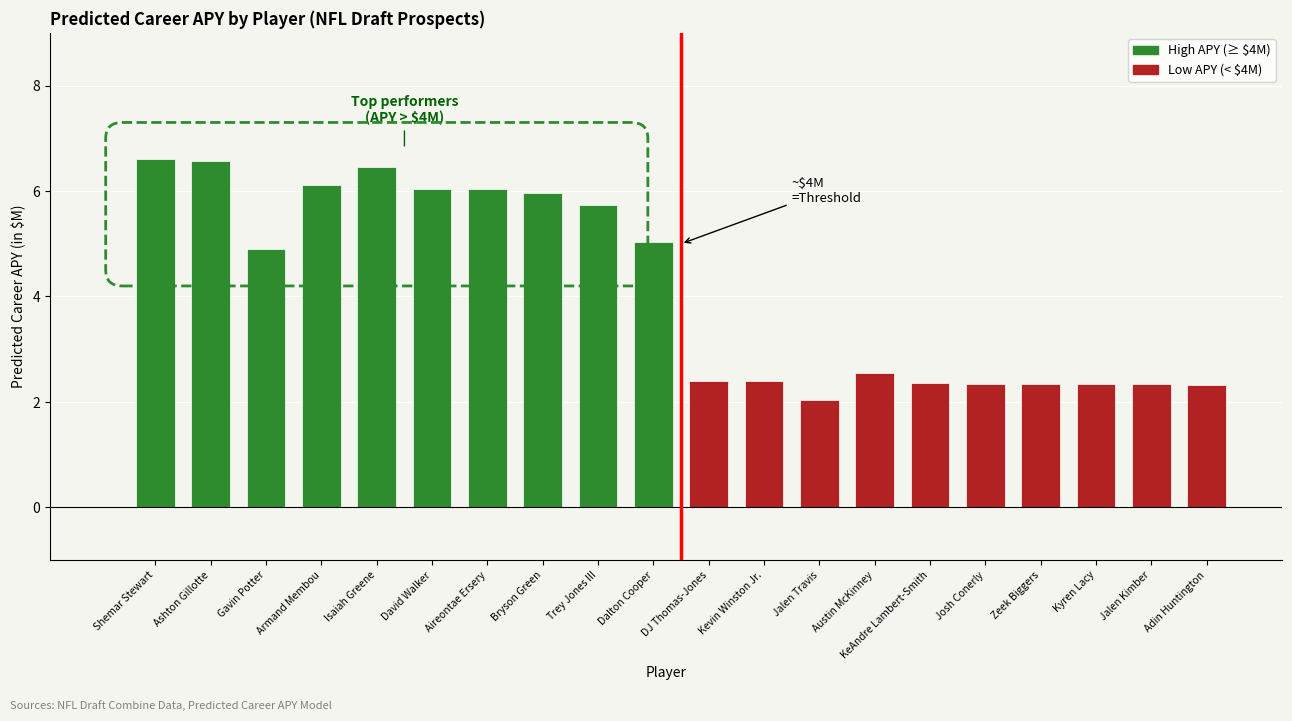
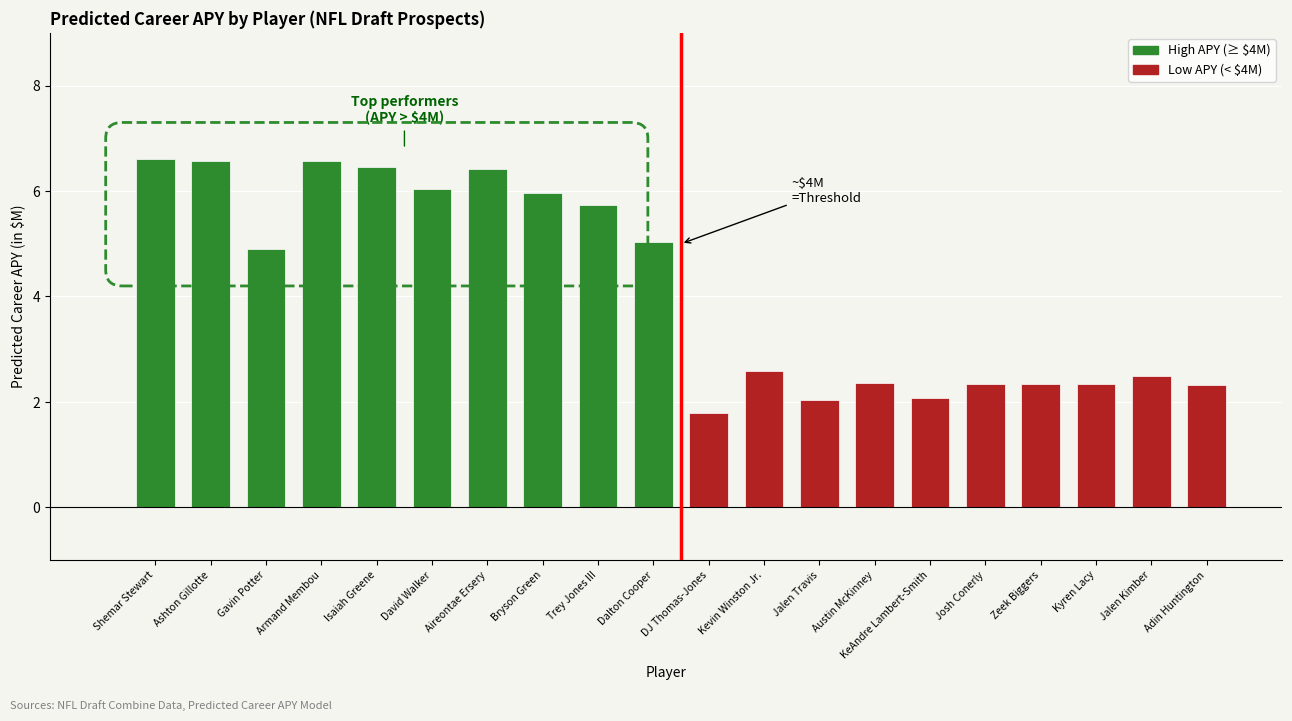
Armand Membou: 6.1 -> 6.6
Aireontae Ersery: 6.0 -> 6.4
DJ Thomas-Jones: 2.4 -> 1.8
Kevin Winston Jr.: 2.4 -> 2.6
Austin McKinney: 2.5 -> 2.4
KeAndre Lambert-Smith: 2.4 -> 2.1
Jalen Kimber: 2.3 -> 2.5
